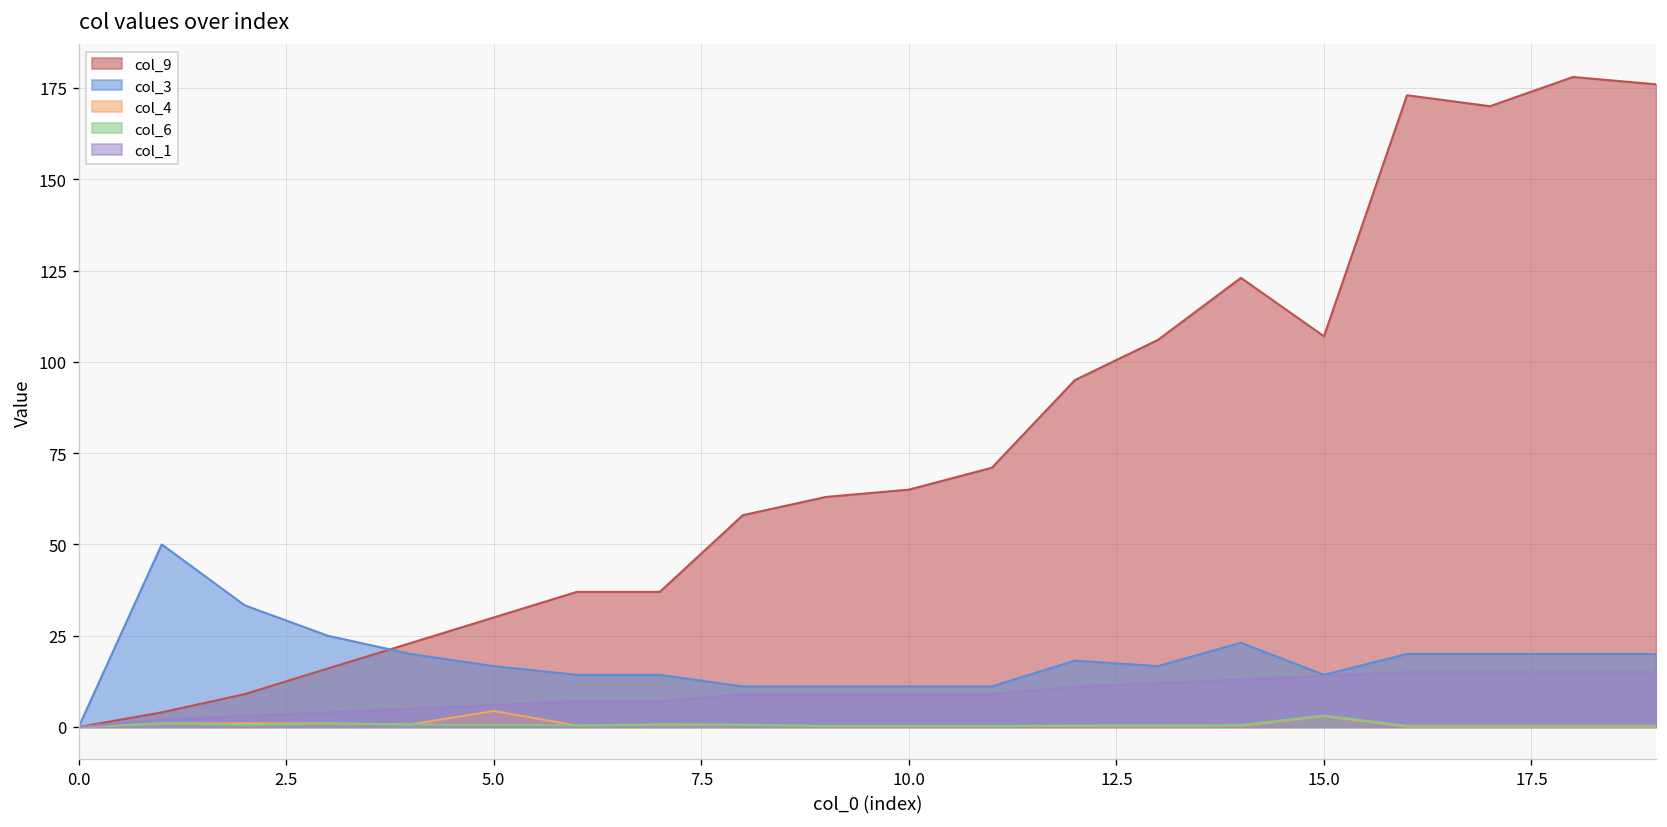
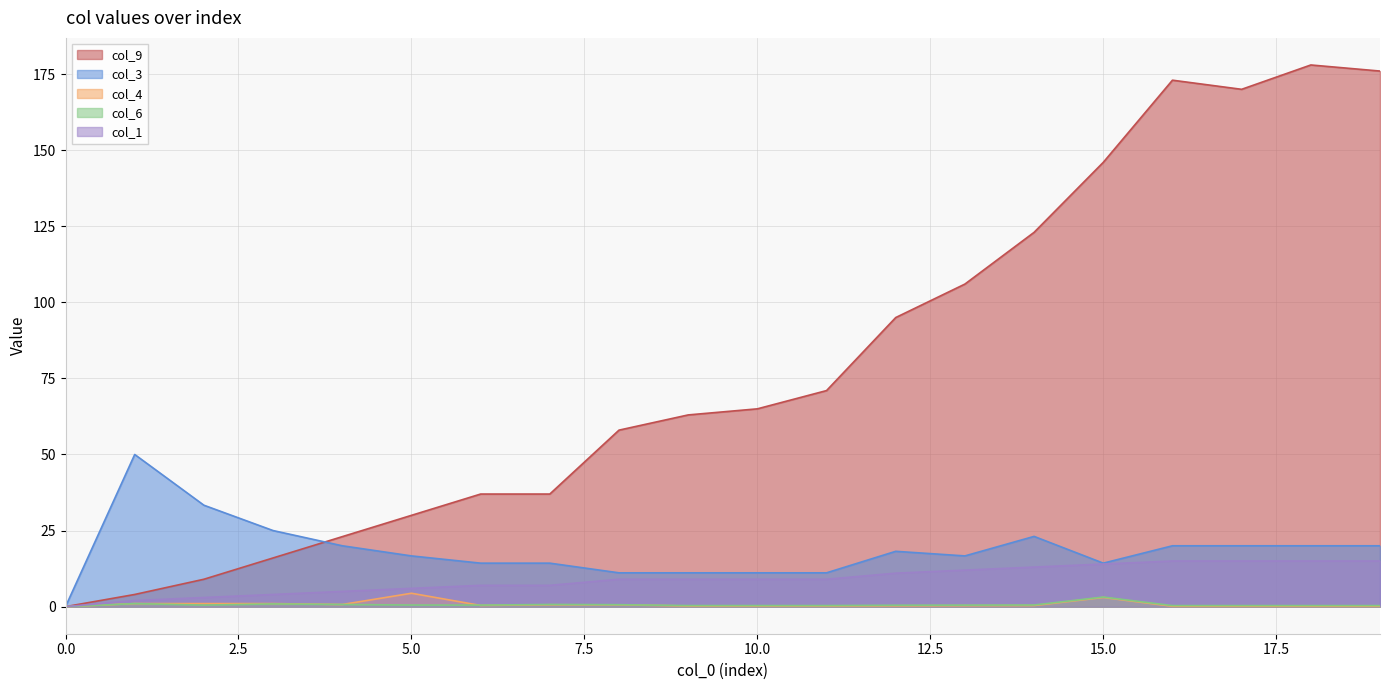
col_9, 15.0: 107 -> 146
